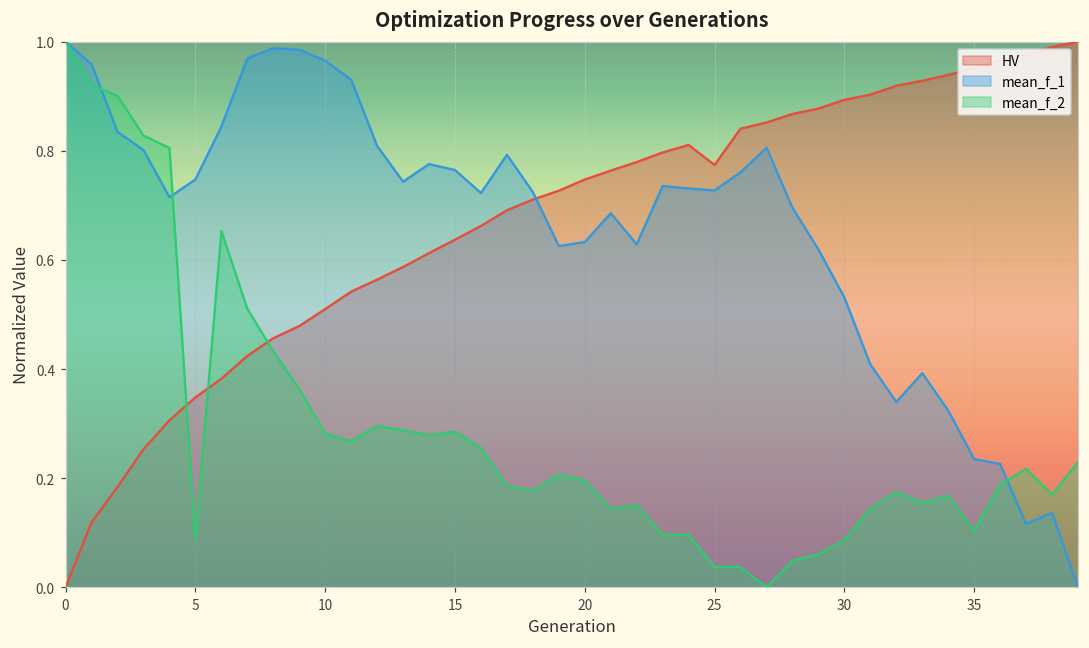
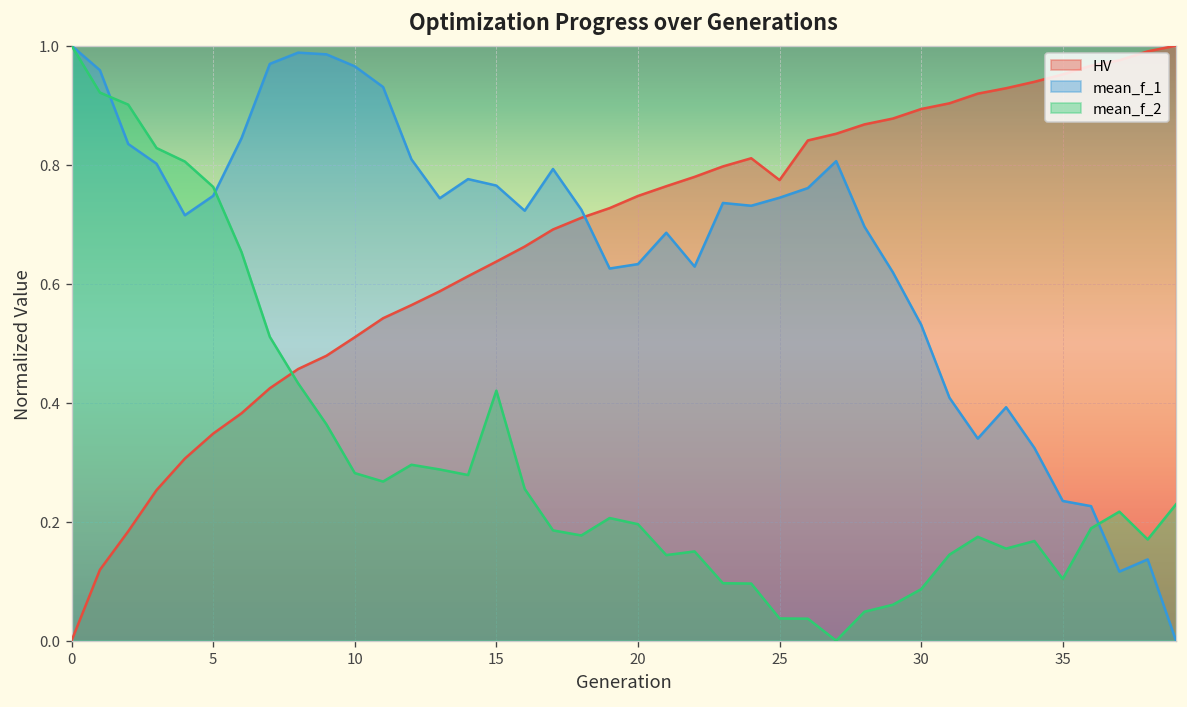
mean_f_2, 5: 0.09 -> 0.76
mean_f_2, 15: 0.29 -> 0.42
mean_f_1, 25: 0.73 -> 0.74
